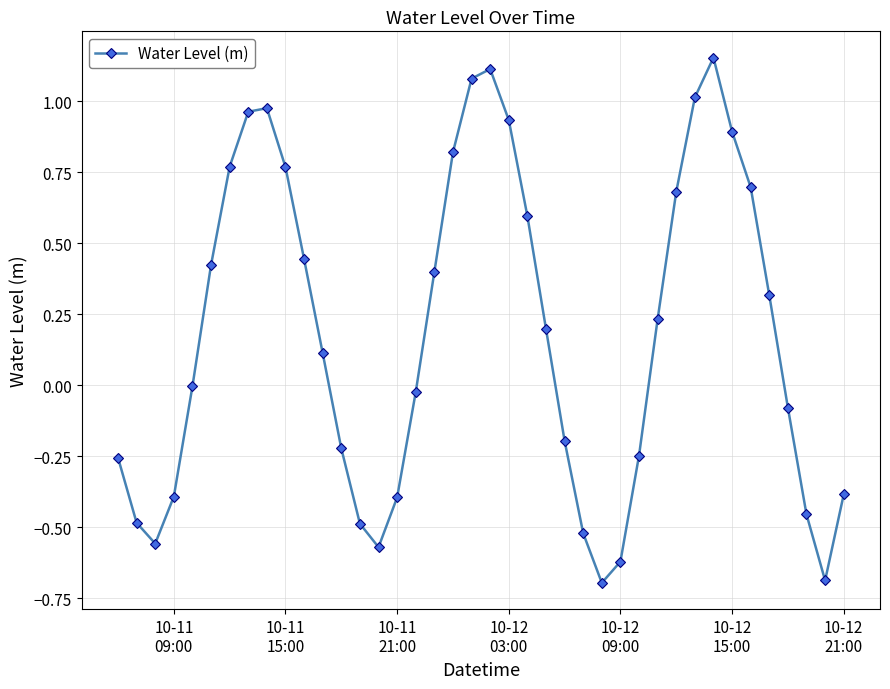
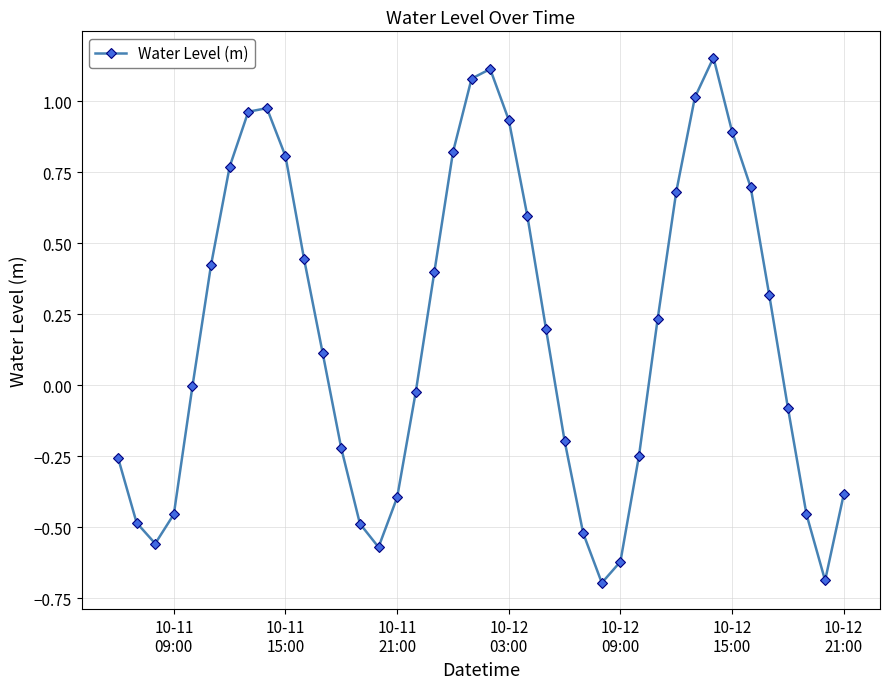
10-11 09:00: -0.39 -> -0.45
10-11 15:00: 0.77 -> 0.81
